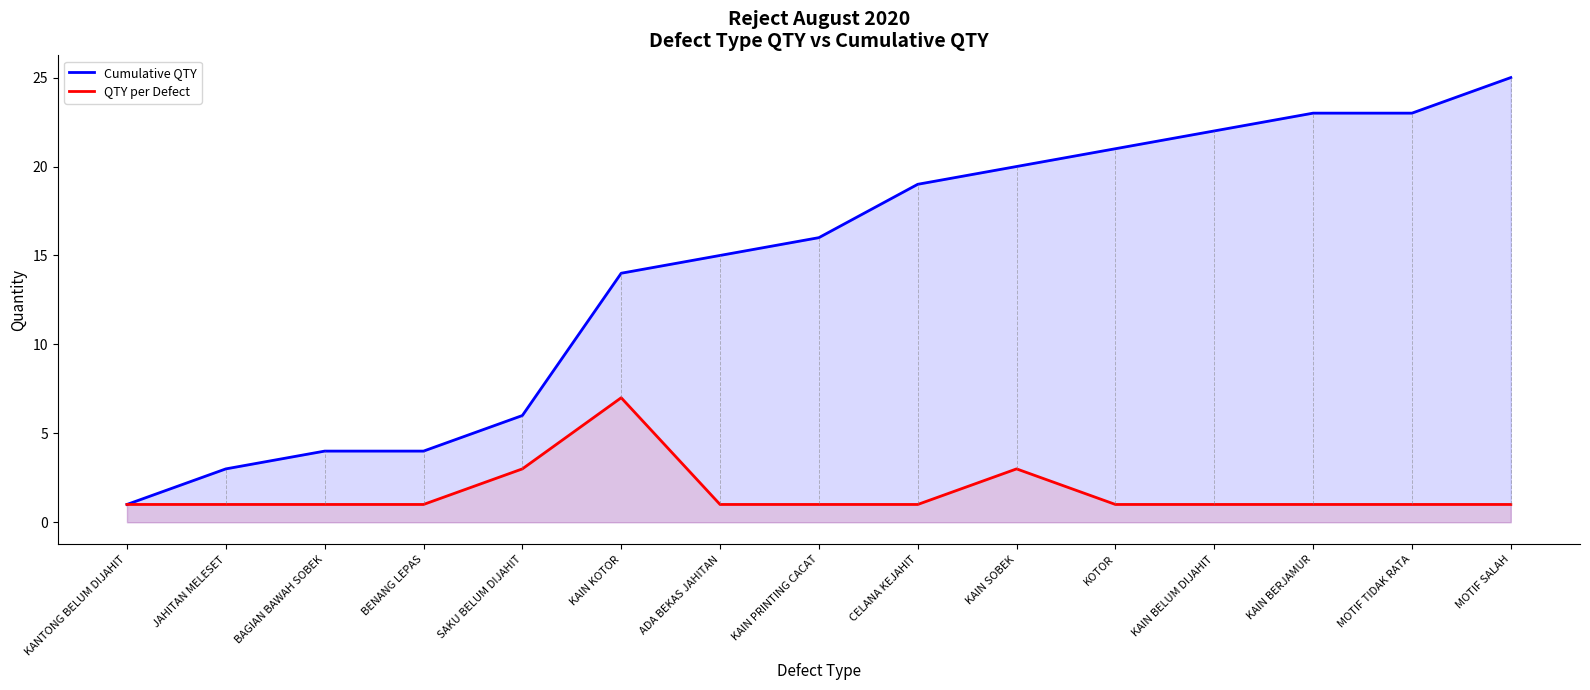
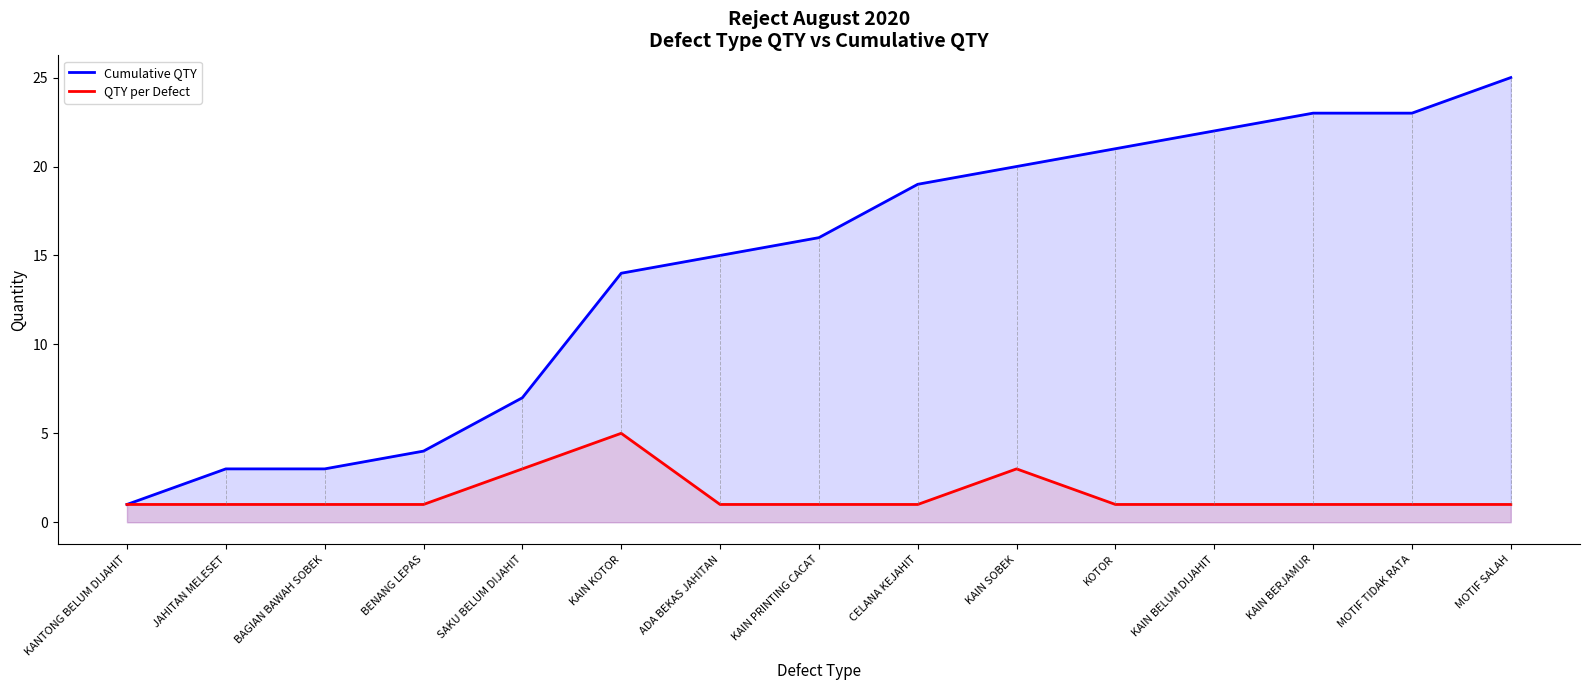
Cumulative QTY, BAGIAN BAWAH SOBEK: 4 -> 3
Cumulative QTY, SAKU BELUM DIJAHIT: 6 -> 7
QTY per Defect, KAIN KOTOR: 7 -> 5
